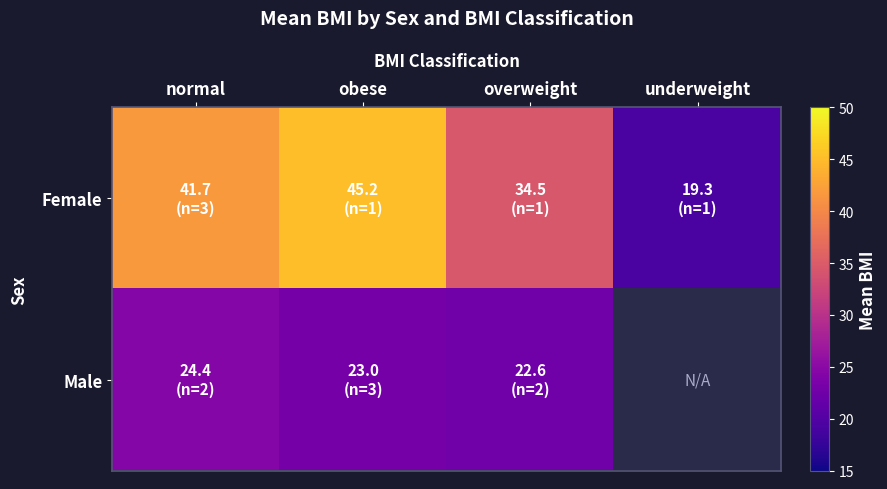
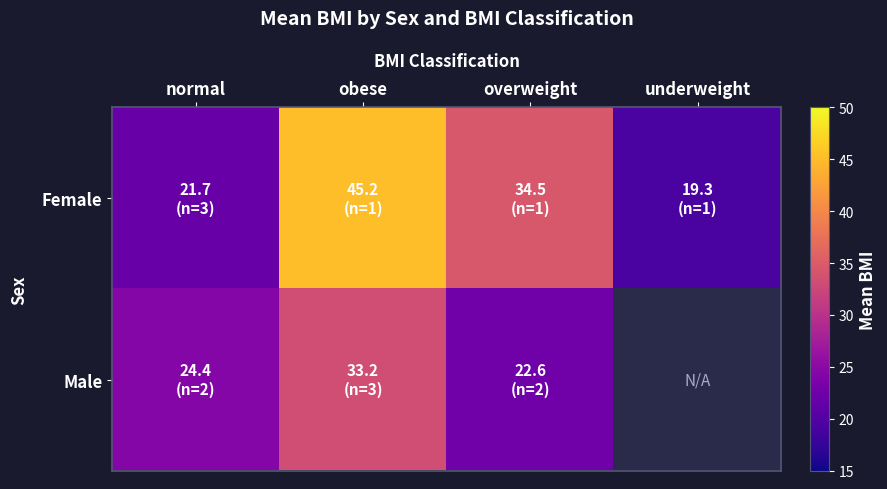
Female, normal: 41.7 -> 21.7
Male, obese: 23.0 -> 33.2
